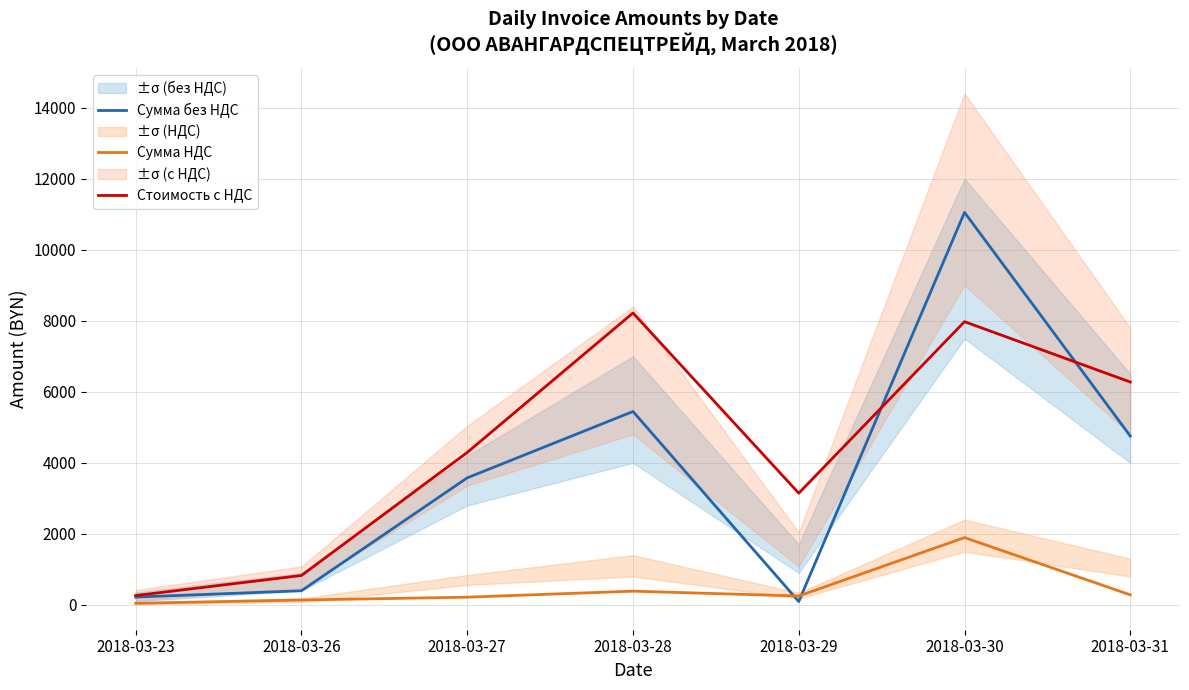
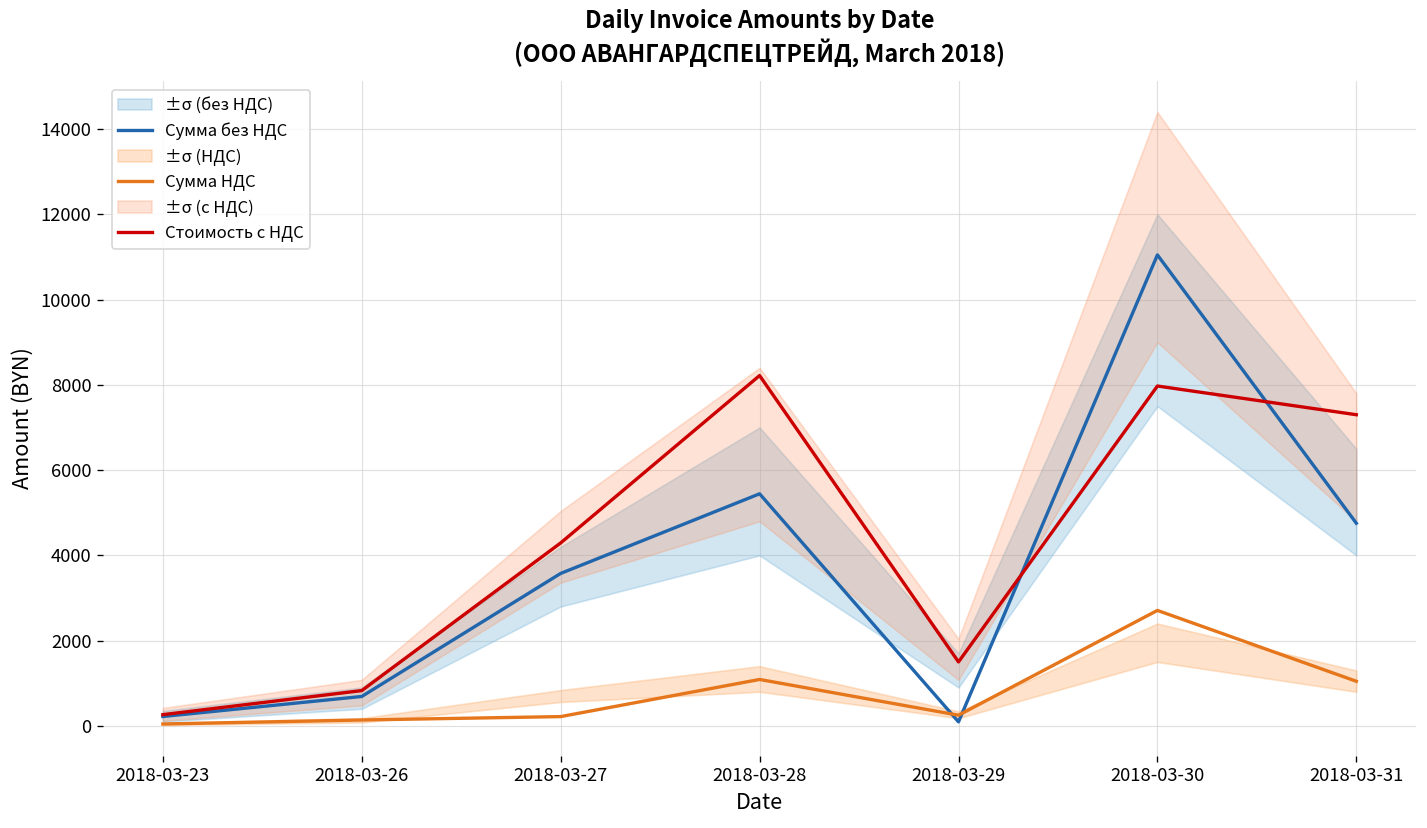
Сумма без НДС, 2018-03-26: 400 -> 700
Сумма НДС, 2018-03-28: 400 -> 1100
Стоимость с НДС, 2018-03-29: 3100 -> 1500
Сумма НДС, 2018-03-30: 1900 -> 2700
Сумма НДС, 2018-03-31: 300 -> 1000
Стоимость с НДС, 2018-03-31: 6300 -> 7300
